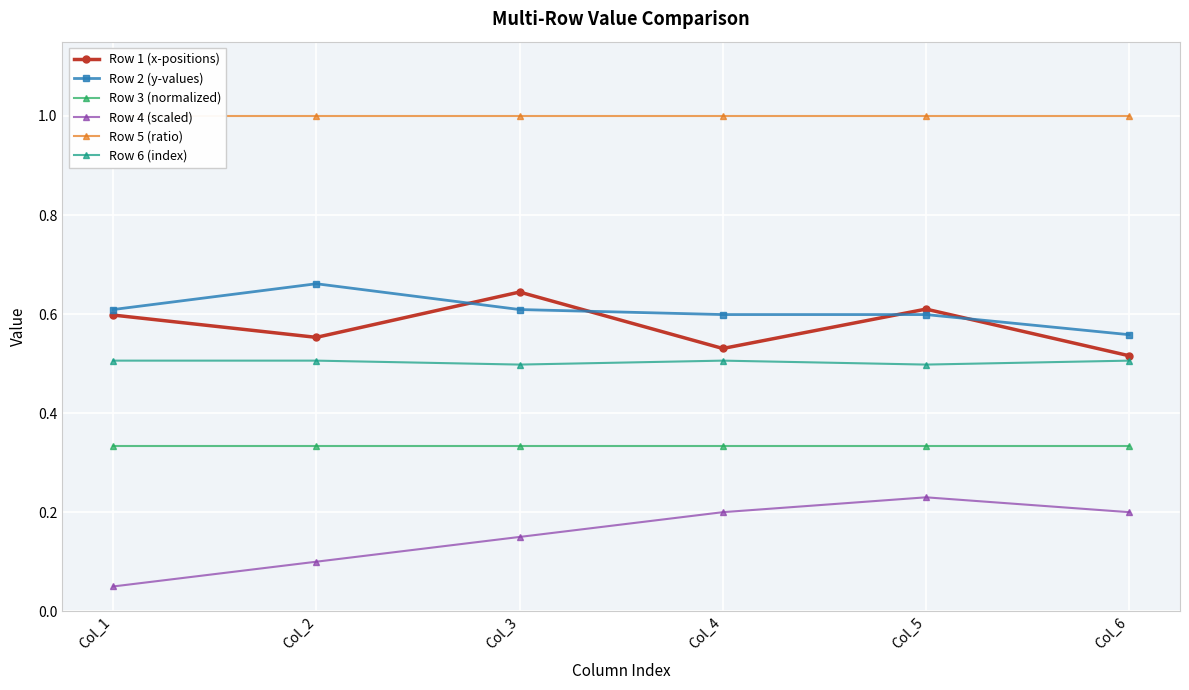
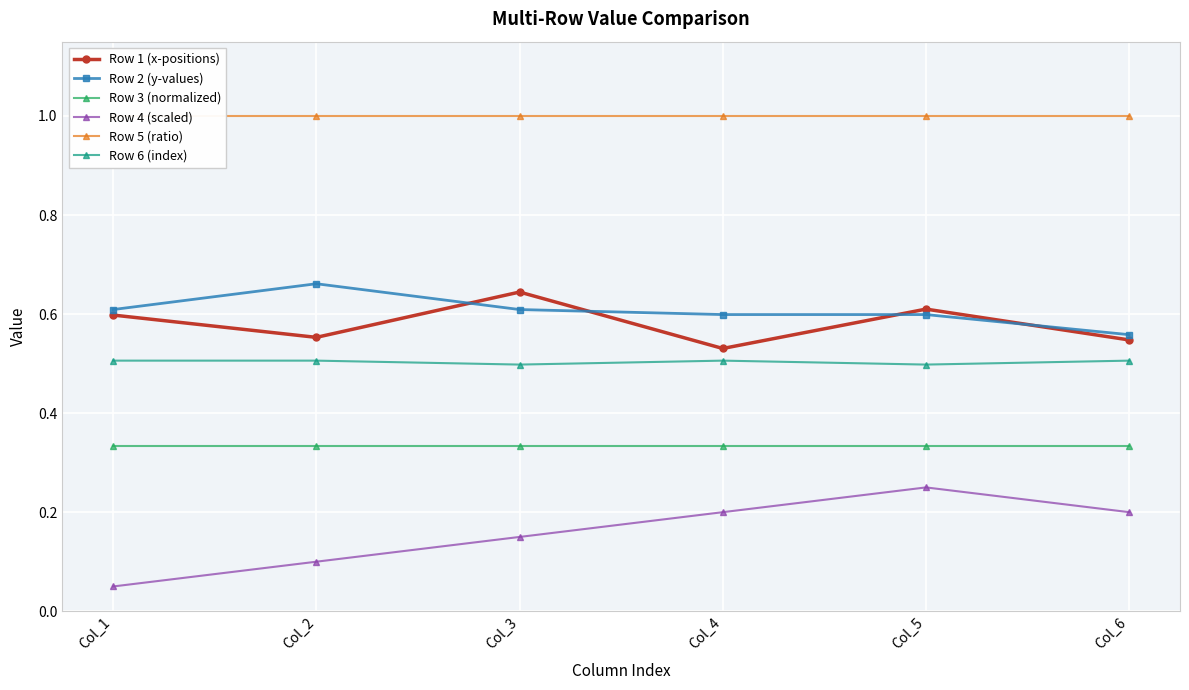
Row 4 (scaled), Col_5: 0.23 -> 0.25
Row 1 (x-positions), Col_6: 0.52 -> 0.55
